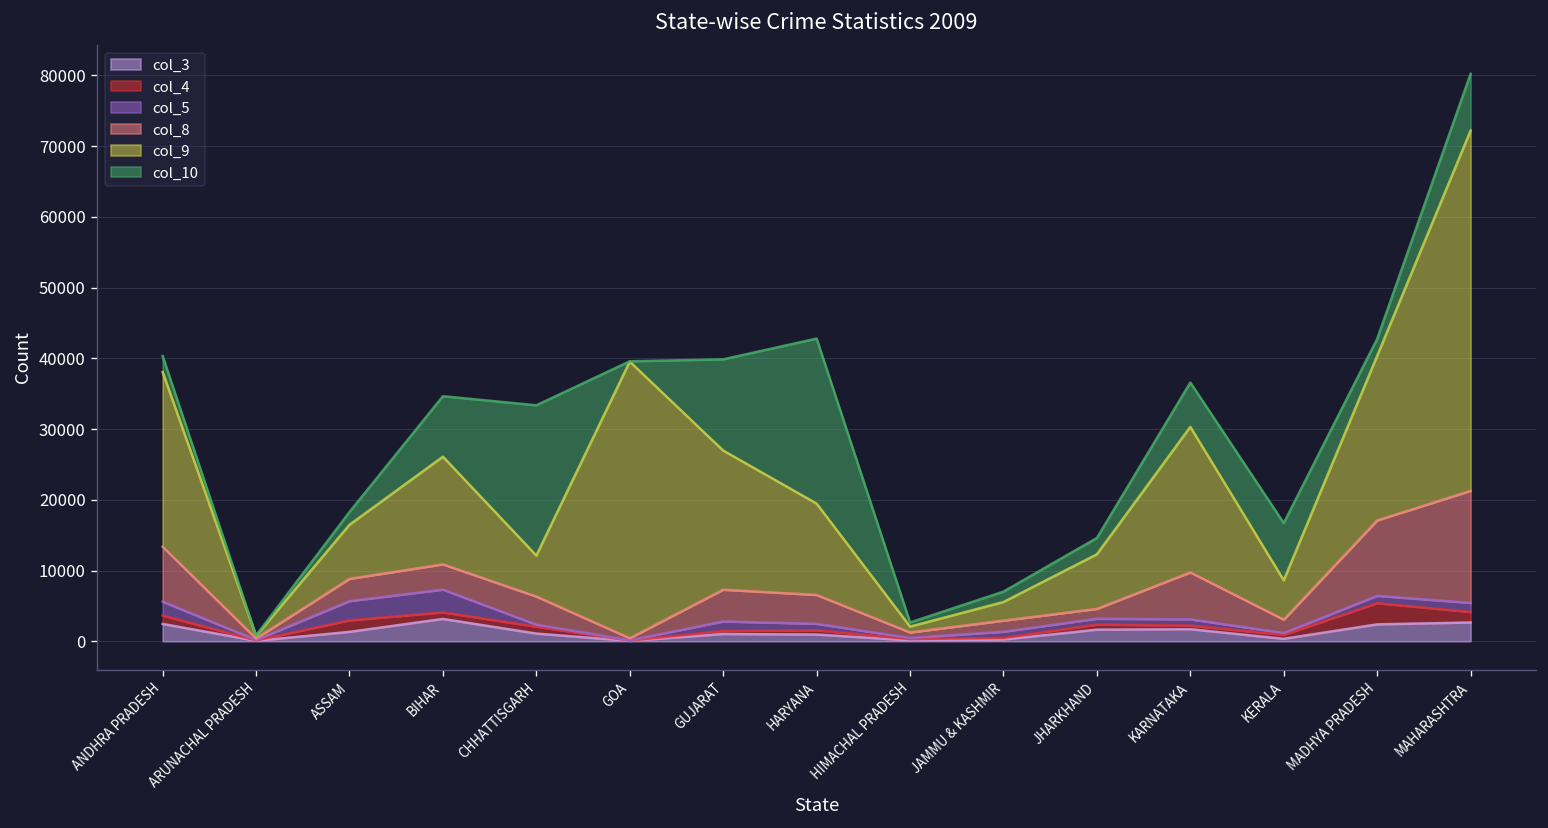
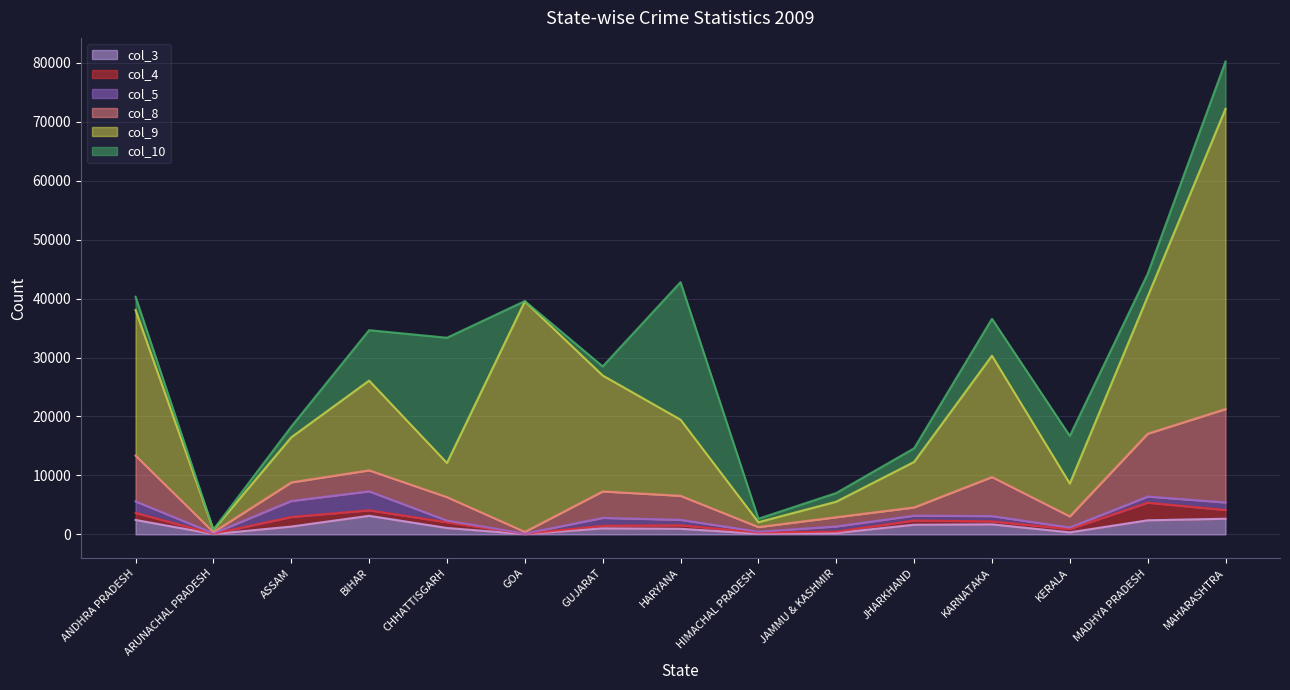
col_10, GUJARAT: 13000 -> 2000
col_10, MADHYA PRADESH: 2000 -> 4000
